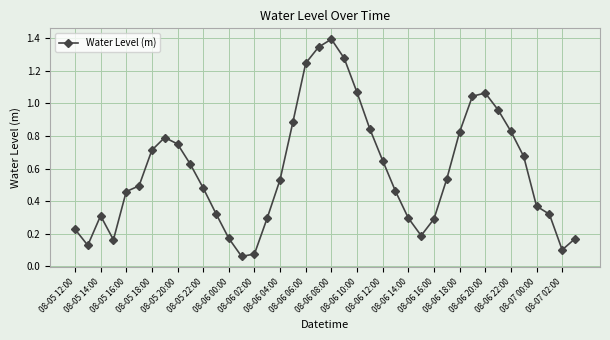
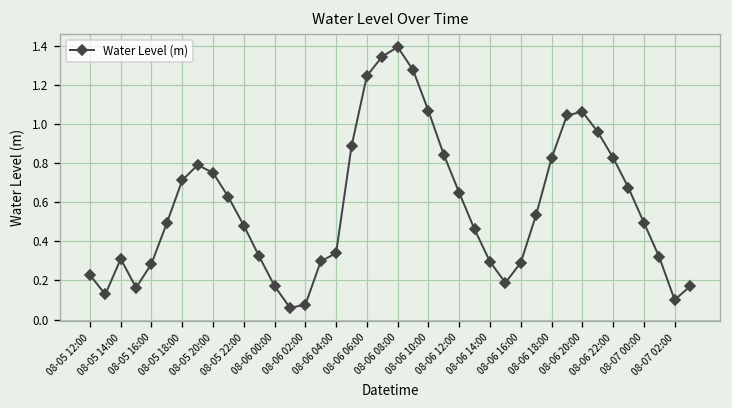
08-05 16:00: 0.46 -> 0.29
08-06 04:00: 0.53 -> 0.34
08-07 00:00: 0.37 -> 0.50
